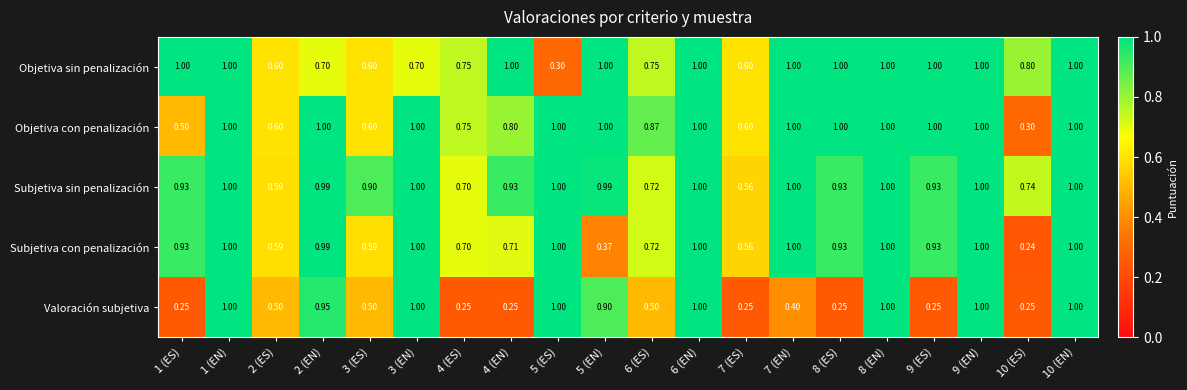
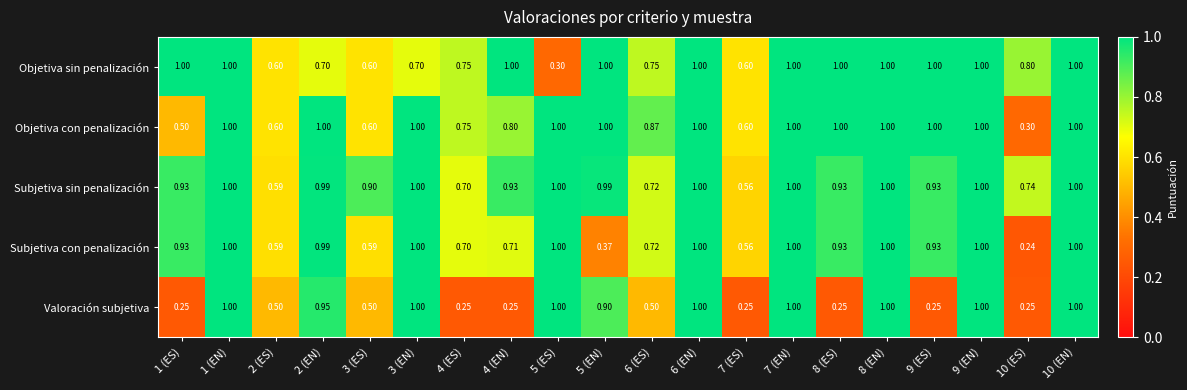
Valoración subjetiva, 7 (EN): 0.40 -> 1.00
